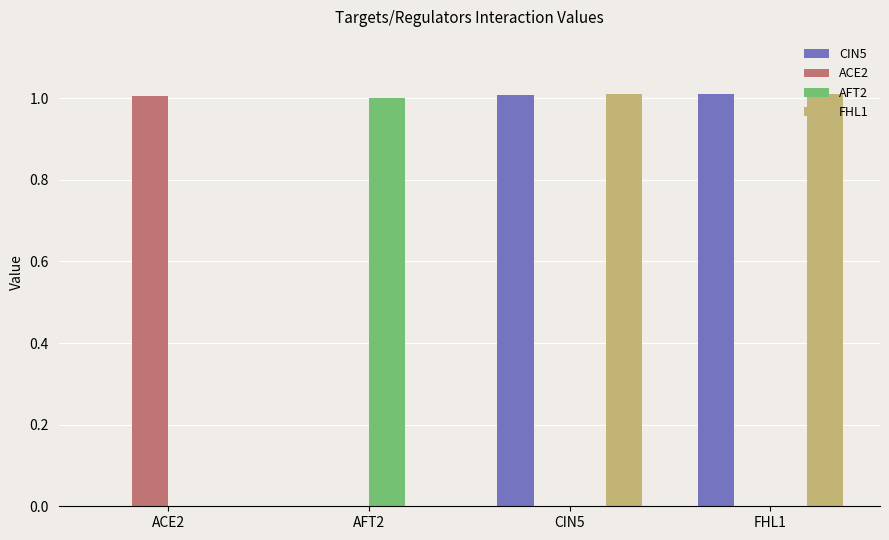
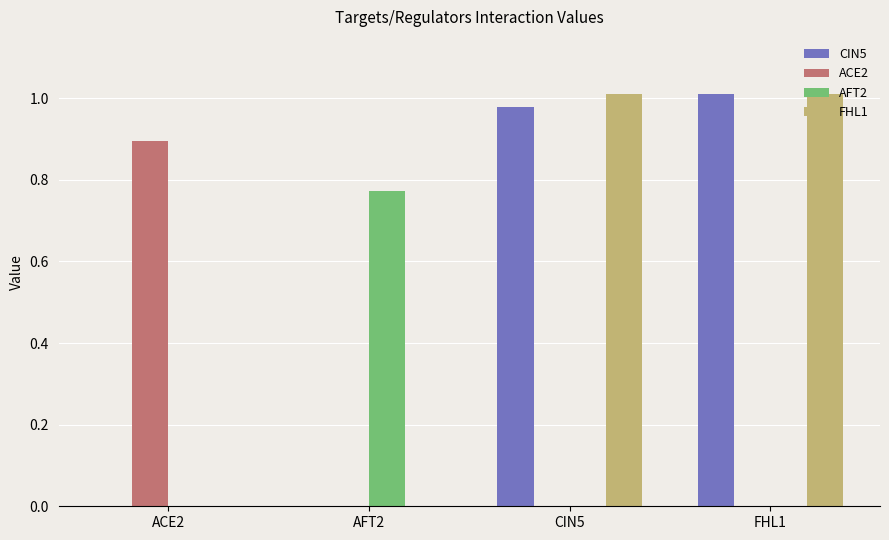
ACE2, ACE2: 1.00 -> 0.90
AFT2, AFT2: 1.00 -> 0.77
CIN5, CIN5: 1.01 -> 0.98
